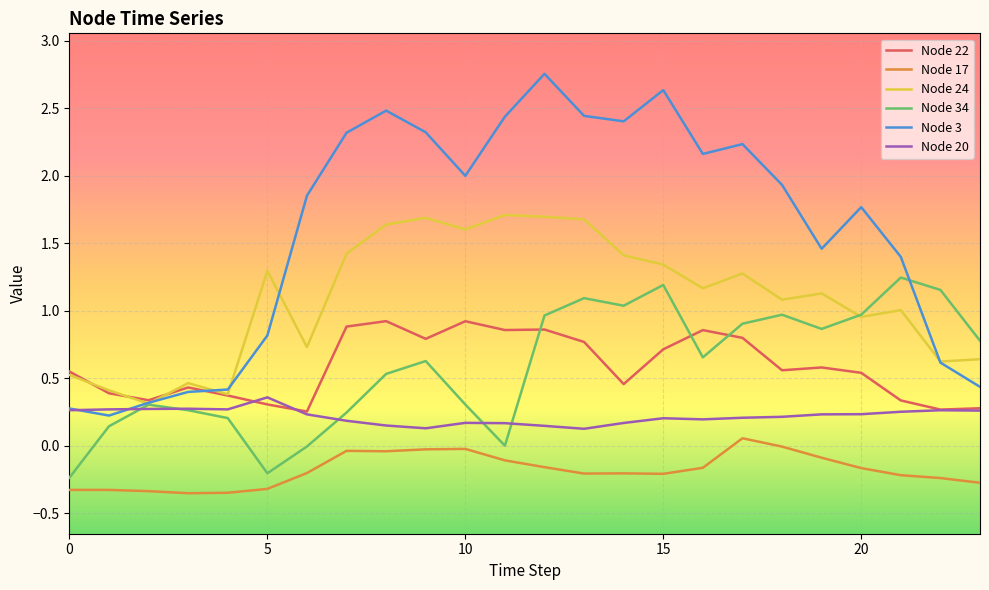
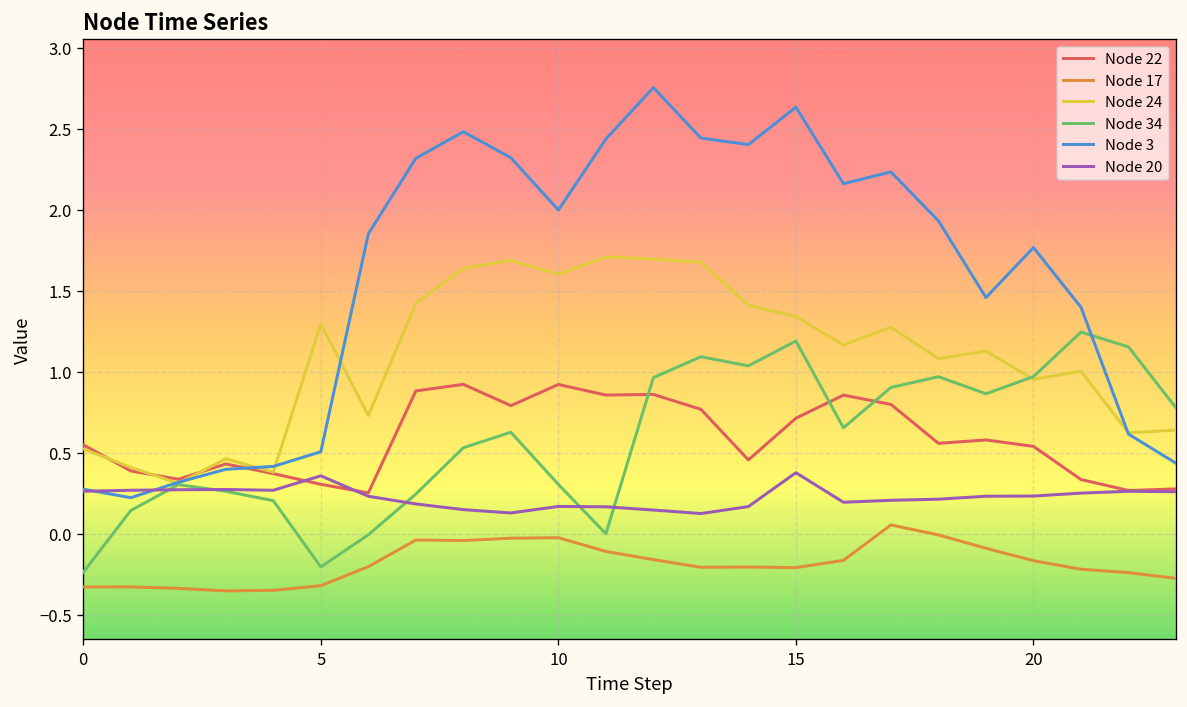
Node 3, 5: 0.82 -> 0.51
Node 20, 15: 0.20 -> 0.38
